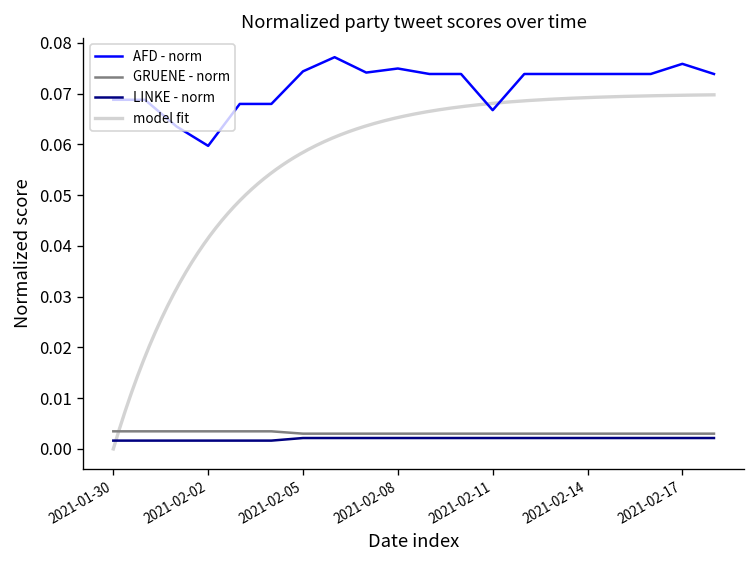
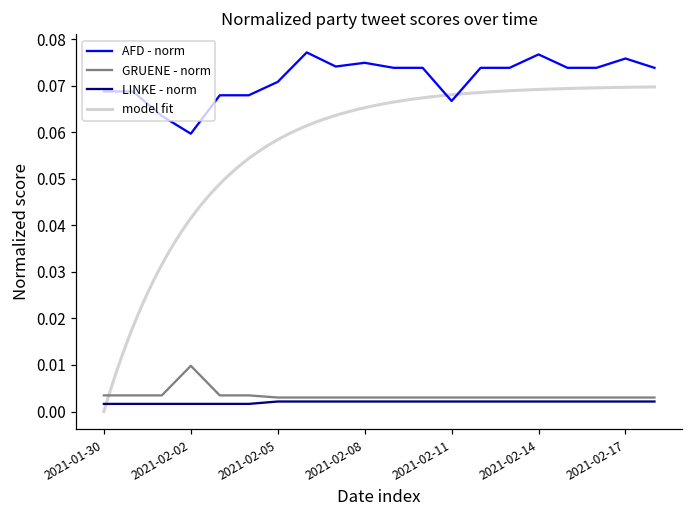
GRUENE - norm, 2021-02-02: 0.003 -> 0.010
AFD - norm, 2021-02-05: 0.074 -> 0.071
AFD - norm, 2021-02-14: 0.074 -> 0.077
